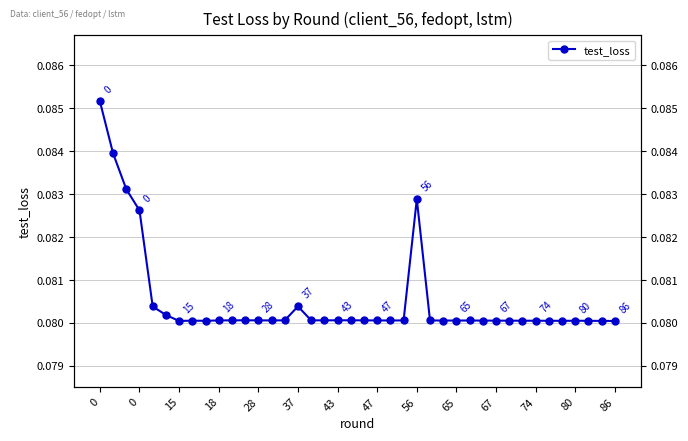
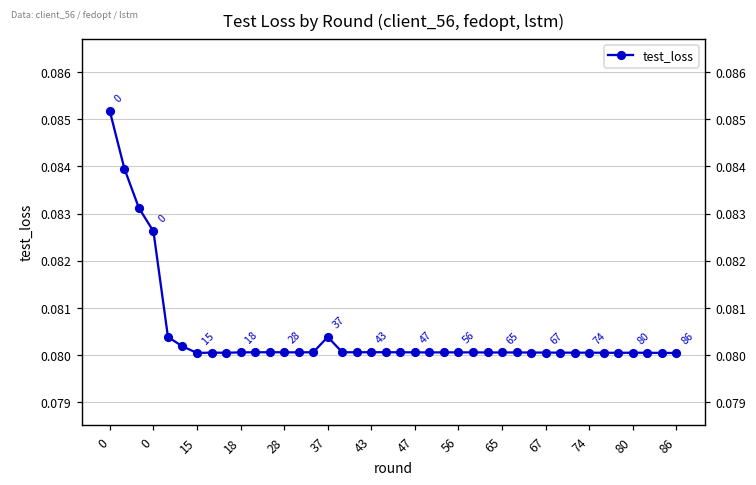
56: 0.0829 -> 0.0801
